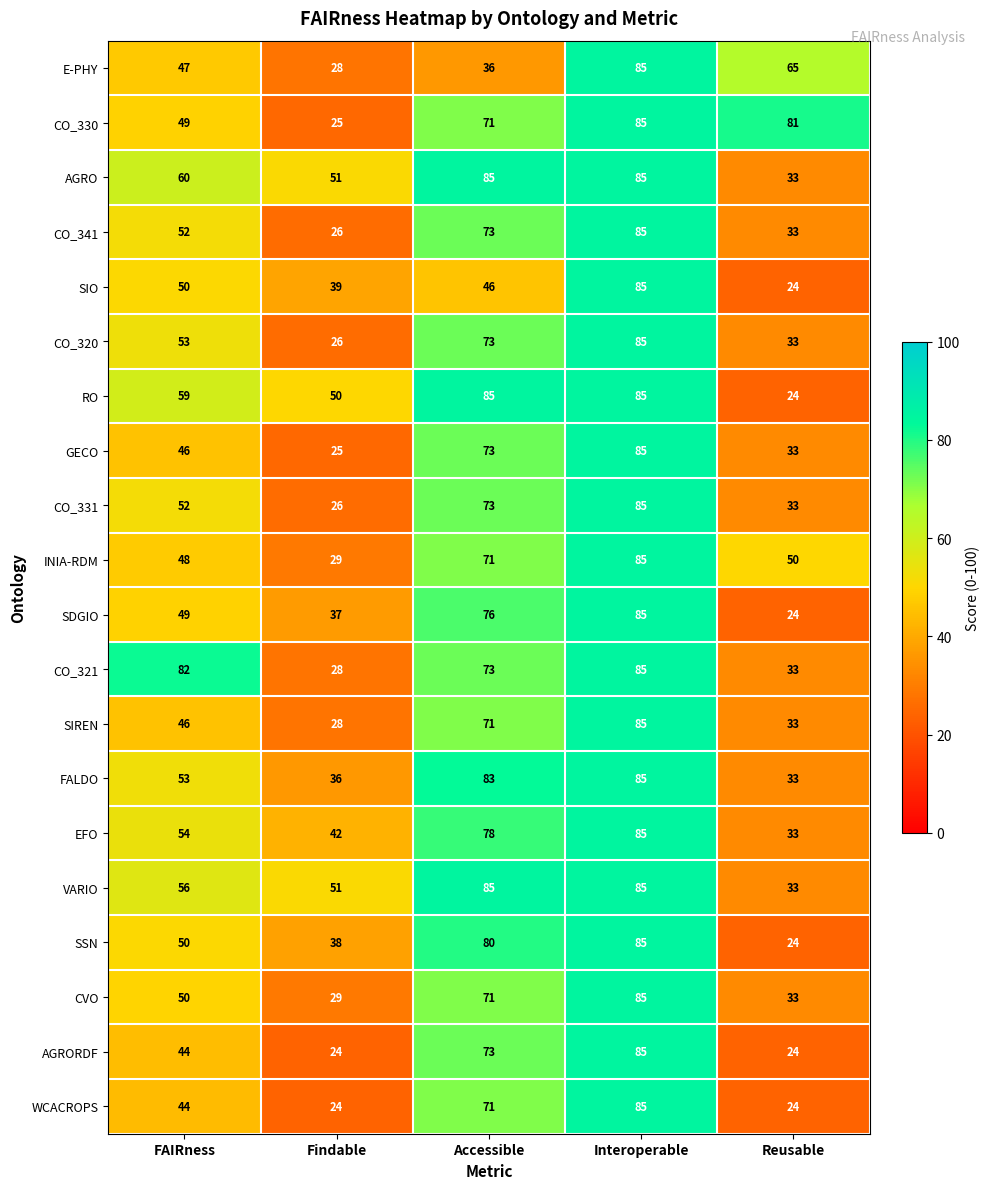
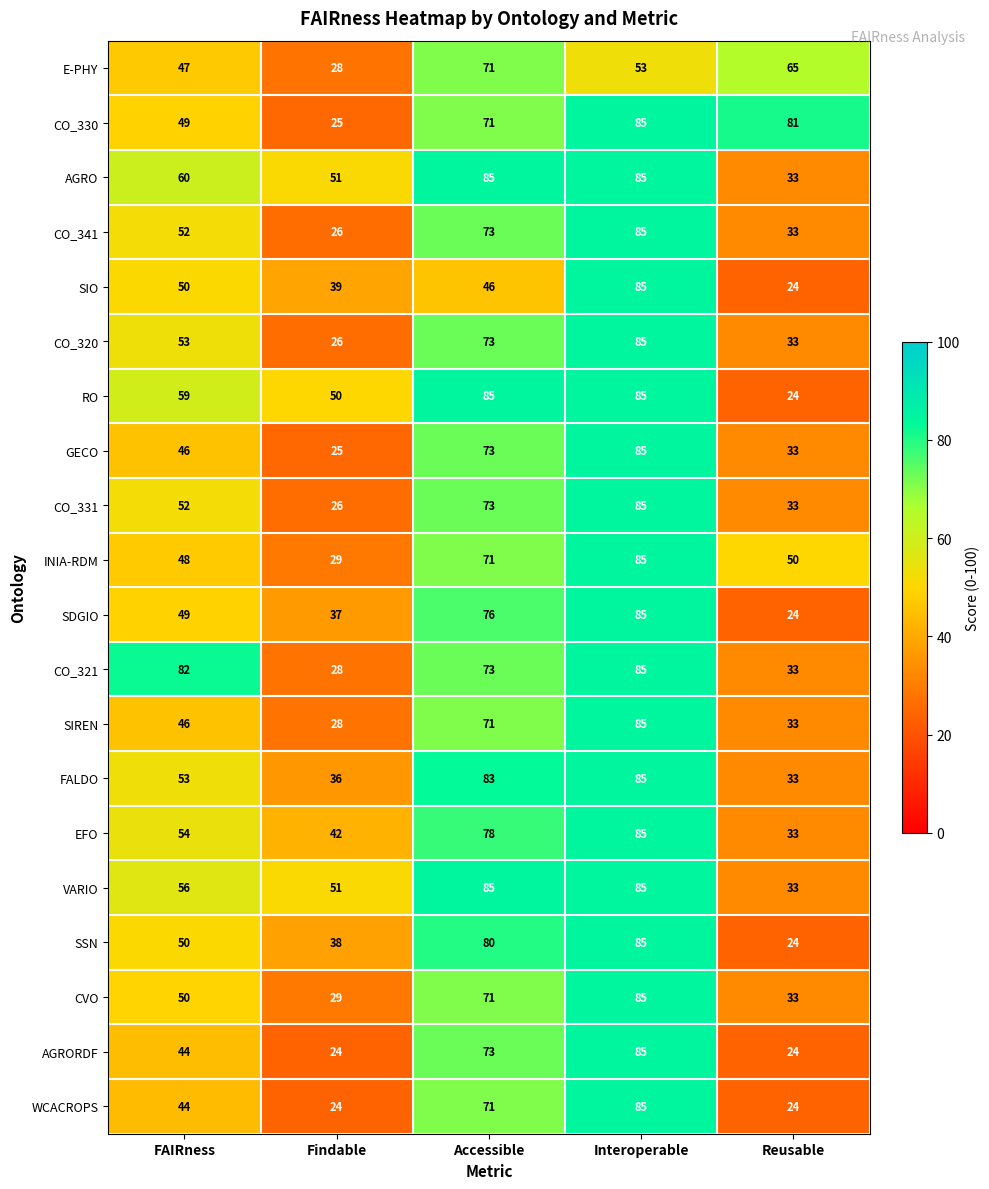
E-PHY, Accessible: 36 -> 71
E-PHY, Interoperable: 85 -> 53
